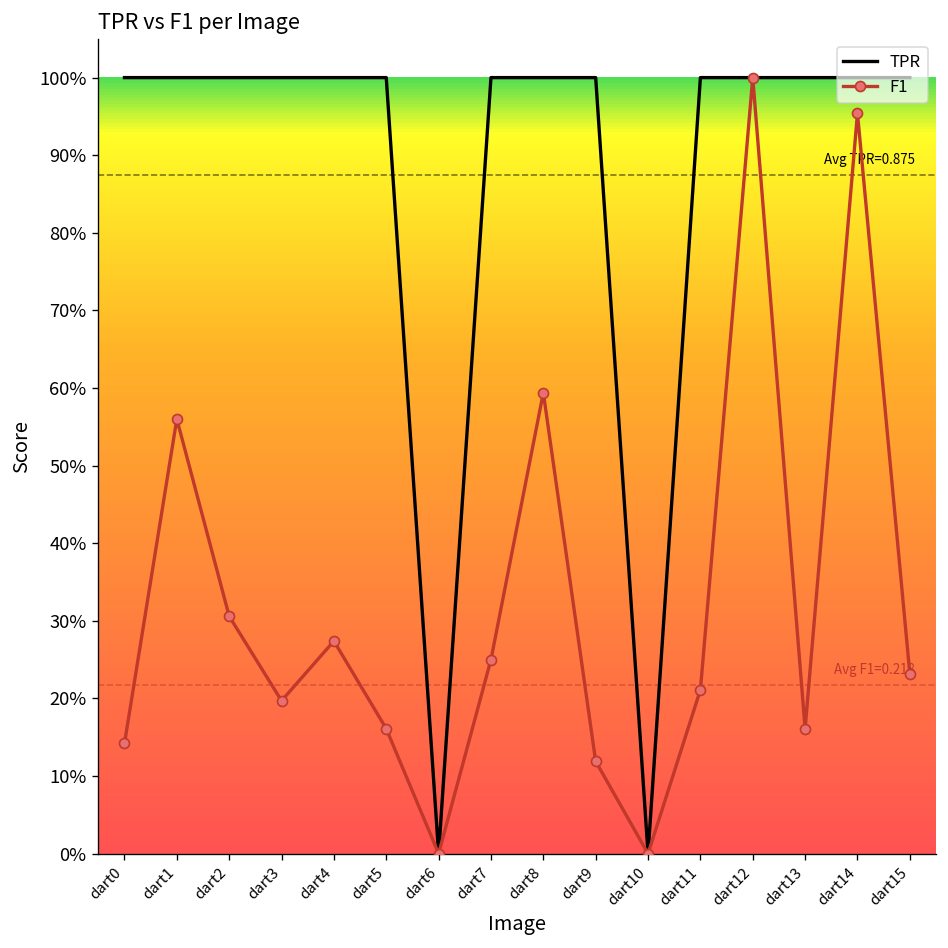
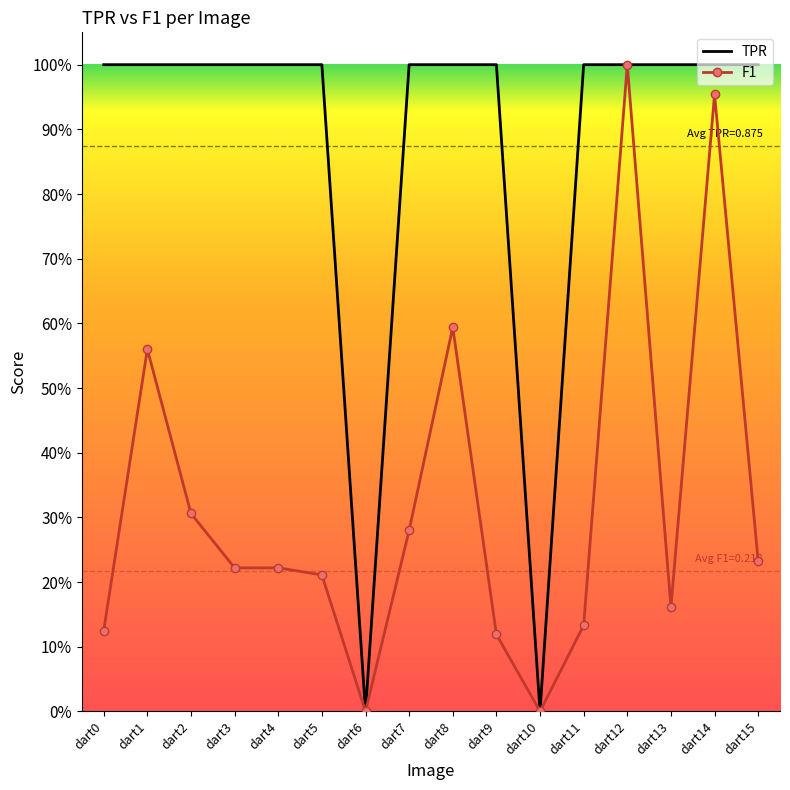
F1, dart0: 14% -> 13%
F1, dart3: 20% -> 22%
F1, dart4: 27% -> 22%
F1, dart5: 16% -> 21%
F1, dart7: 25% -> 28%
F1, dart11: 21% -> 13%
